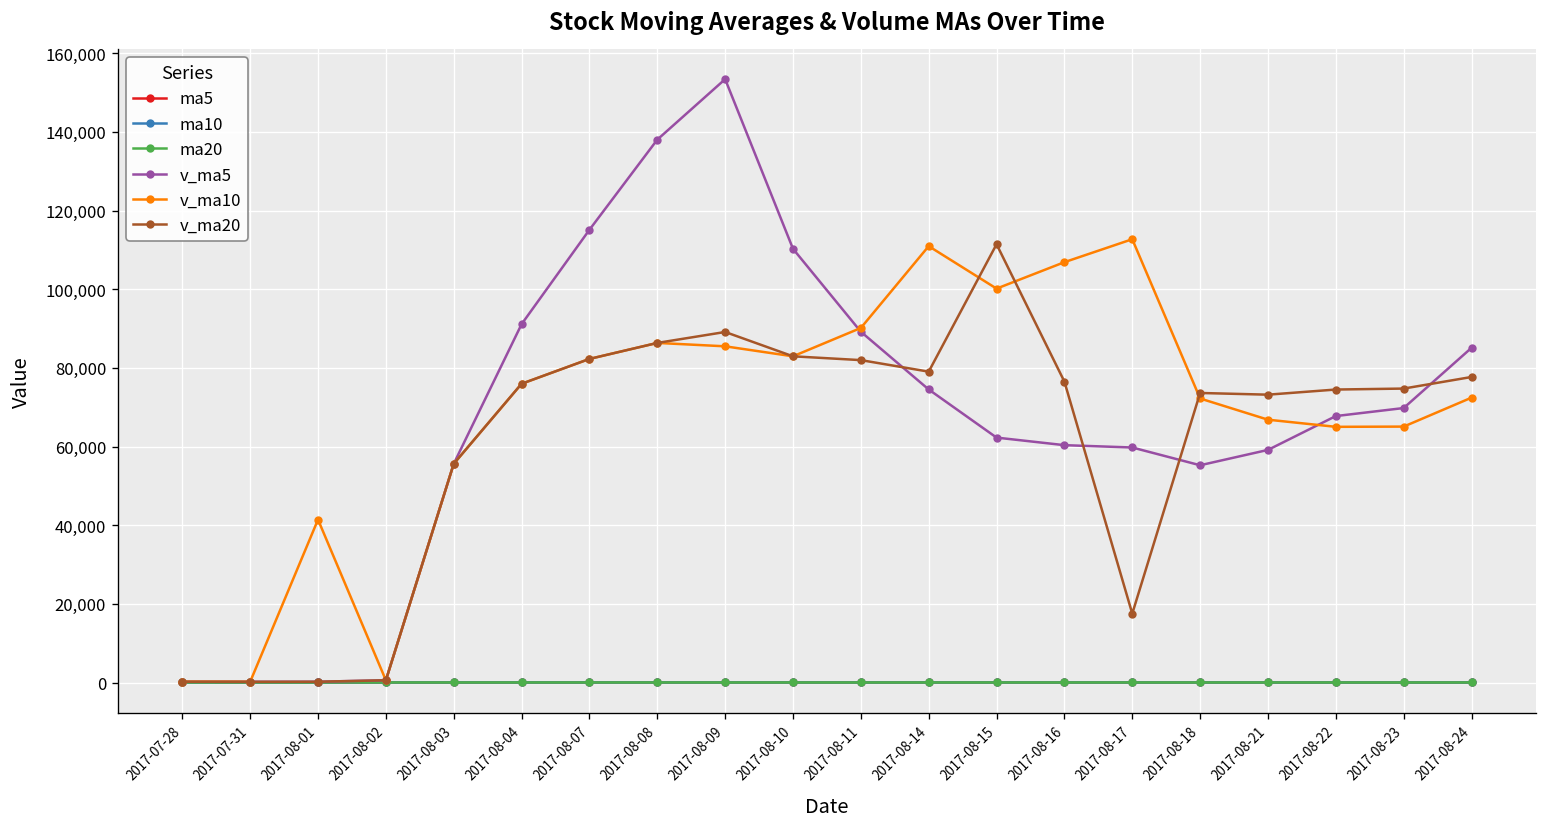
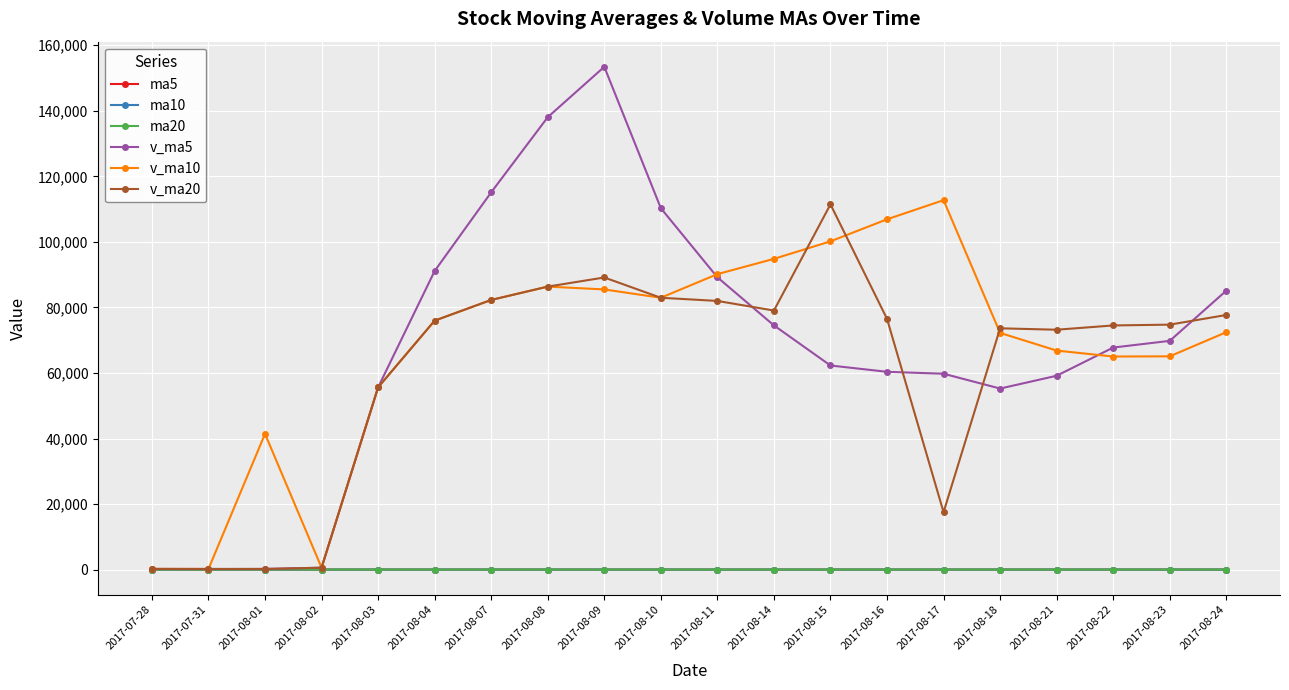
v_ma10, 2017-08-14: 111,000 -> 95,000
